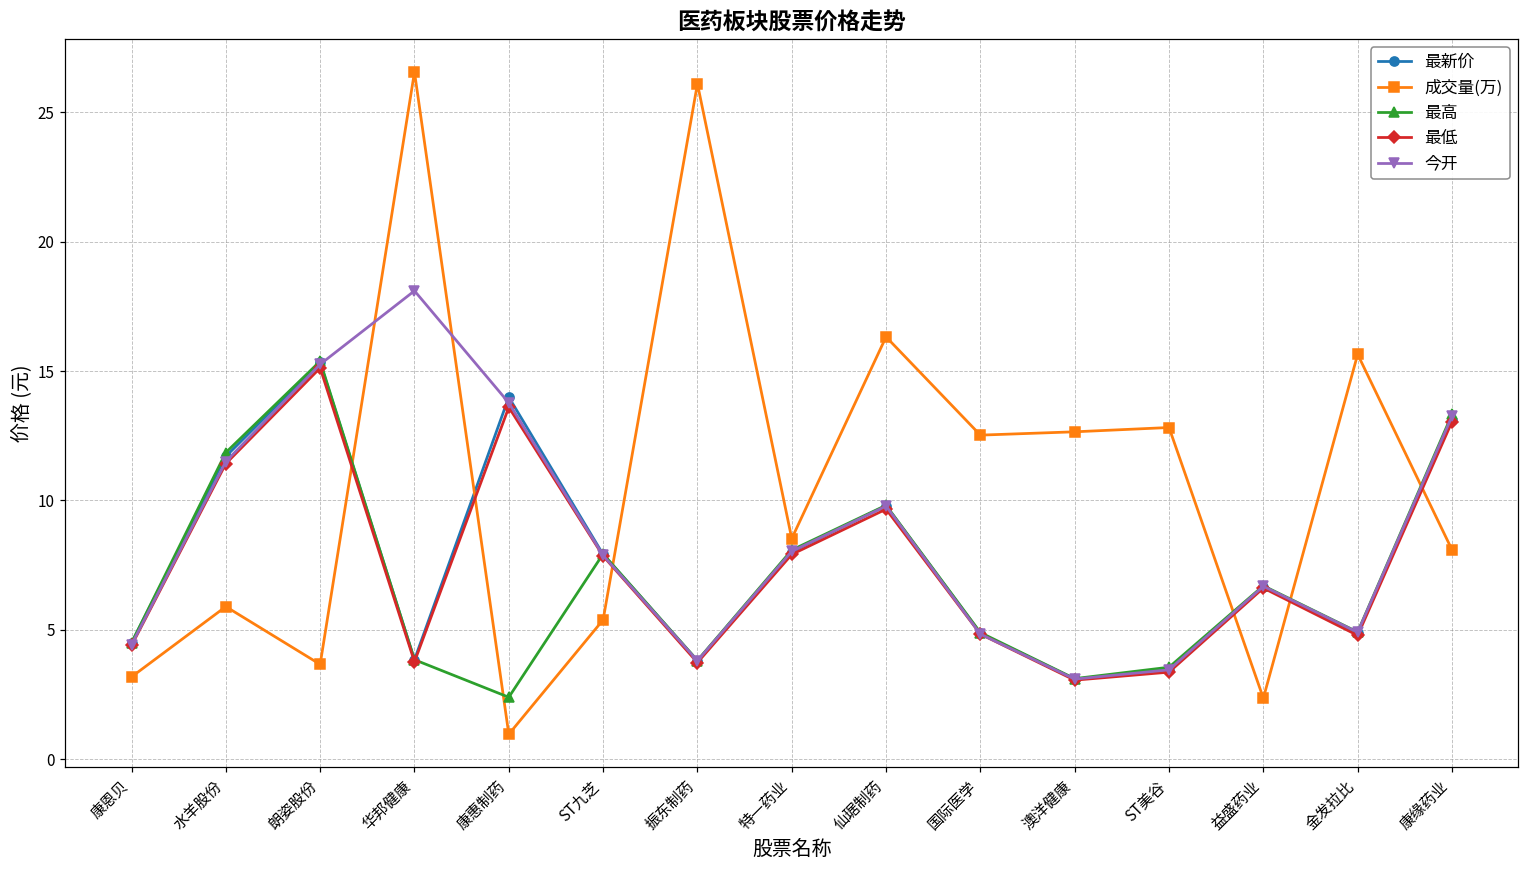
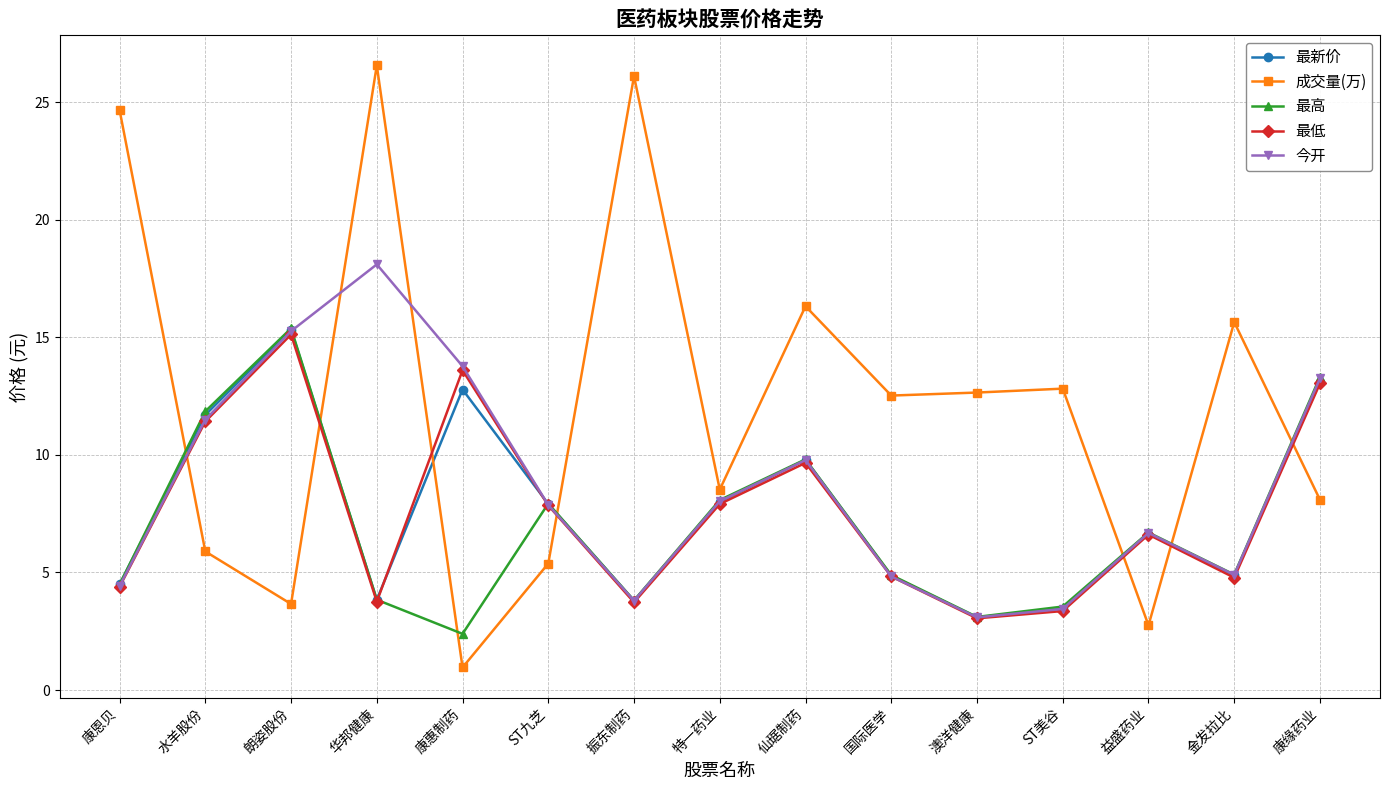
成交量(万), 康恩贝: 3.2 -> 24.7
最新价, 康惠制药: 14.0 -> 12.8
成交量(万), 益盛药业: 2.4 -> 2.8
